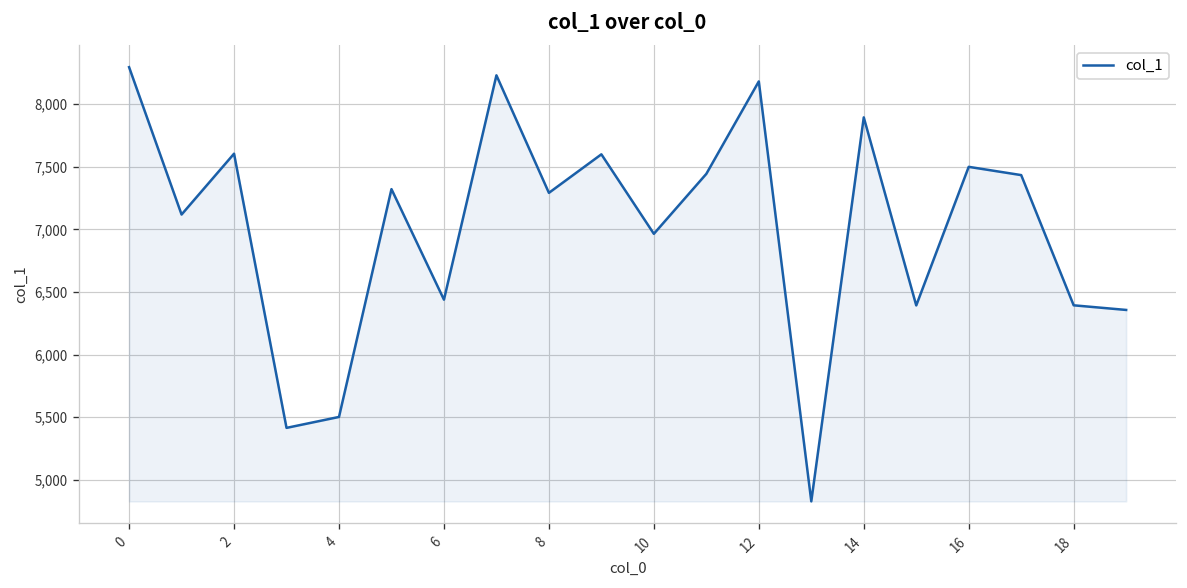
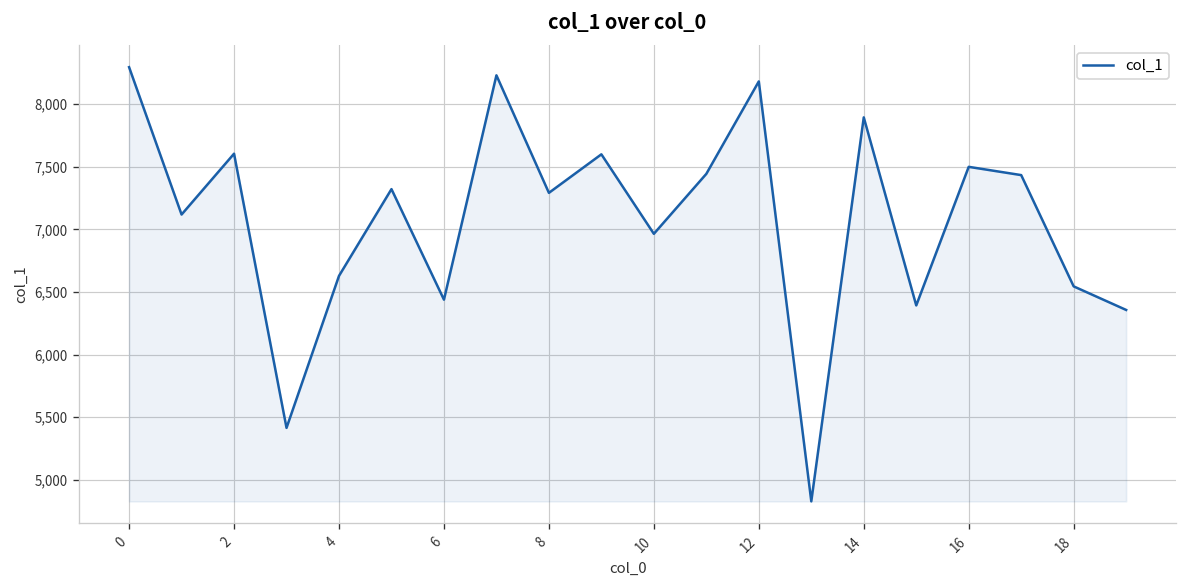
4: 5,500 -> 6,630
18: 6,390 -> 6,550
